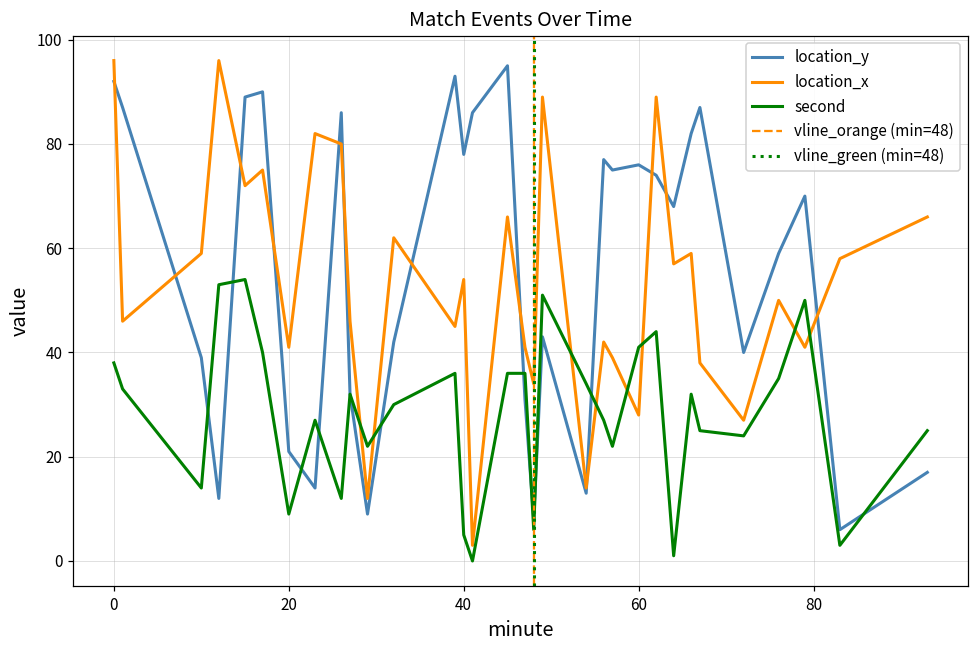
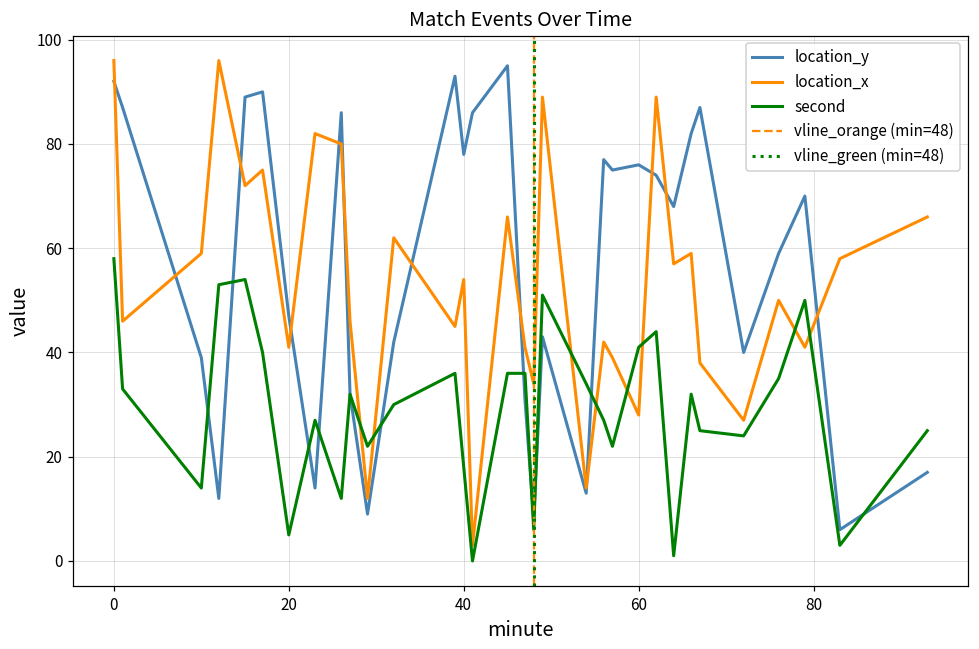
second, 0: 38 -> 58
location_y, 20: 21 -> 47
second, 20: 9 -> 5
second, 40: 5 -> 18
